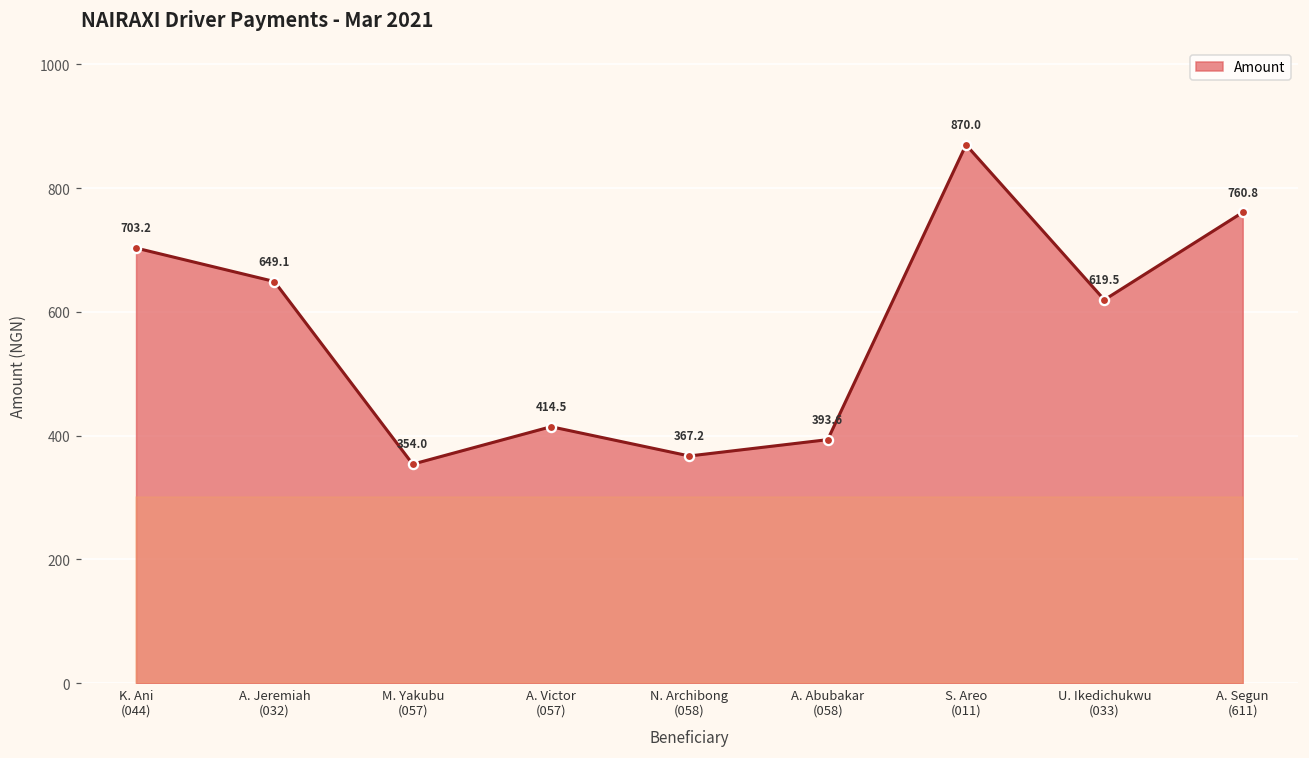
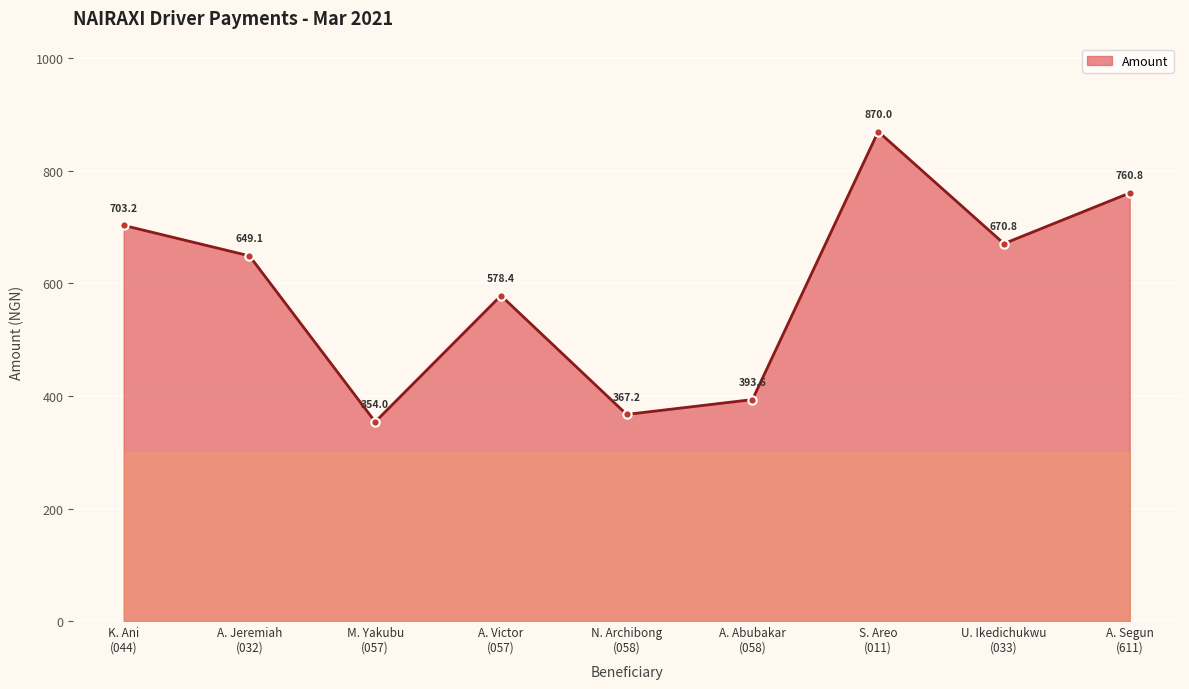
Amount, A. Victor (057): 414.5 -> 578.4
Amount, U. Ikedichukwu (033): 619.5 -> 670.8
